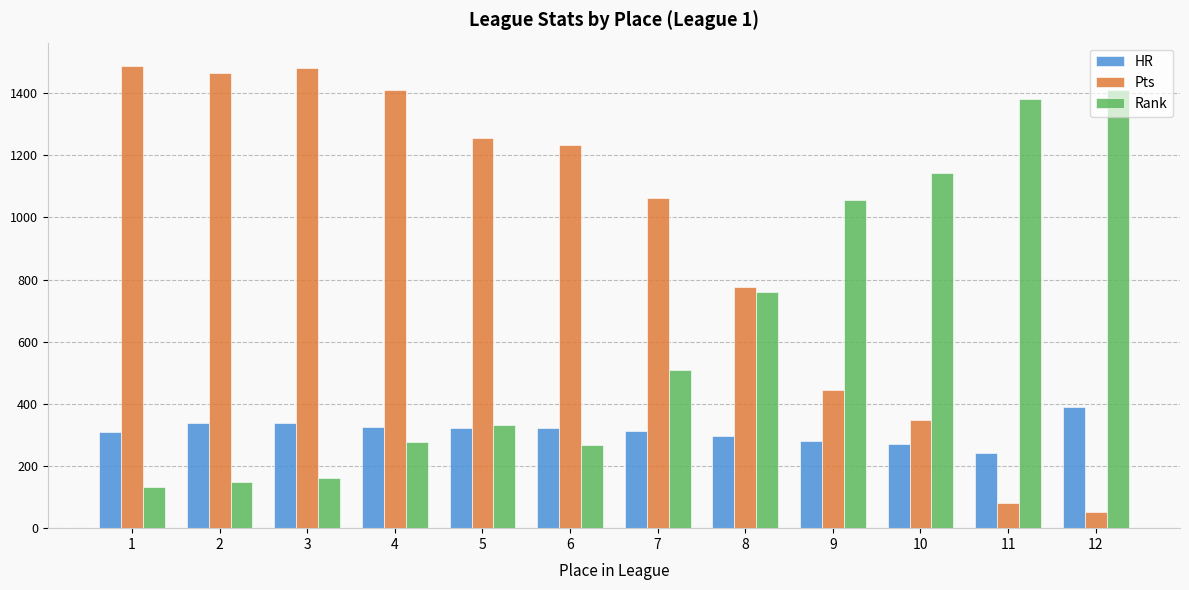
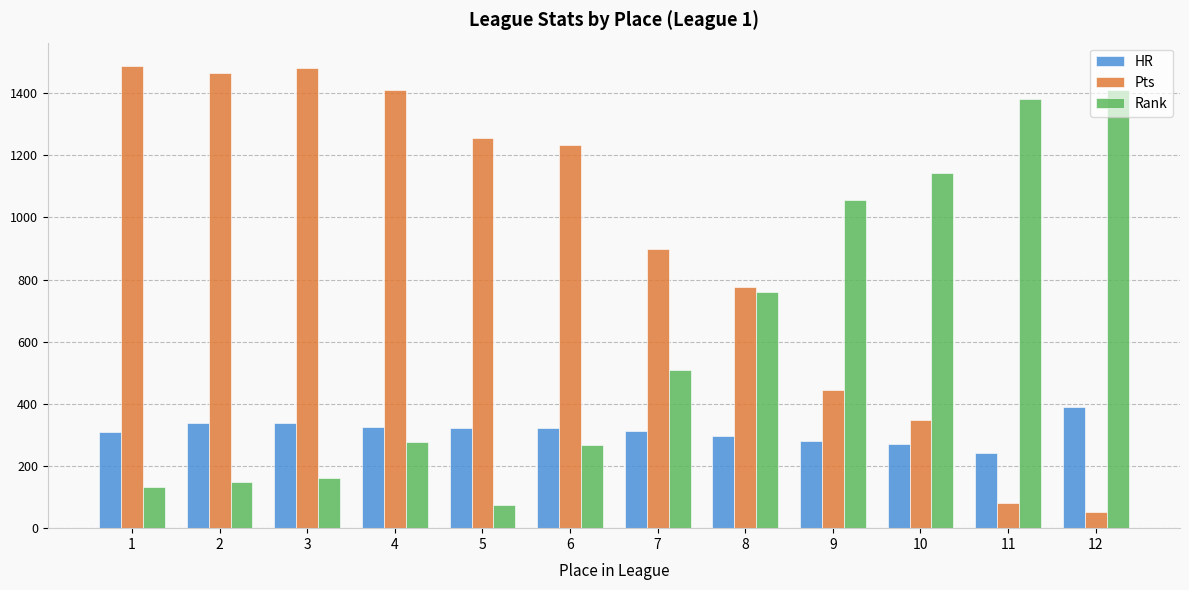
Rank, 5: 330 -> 80
Pts, 7: 1060 -> 900
